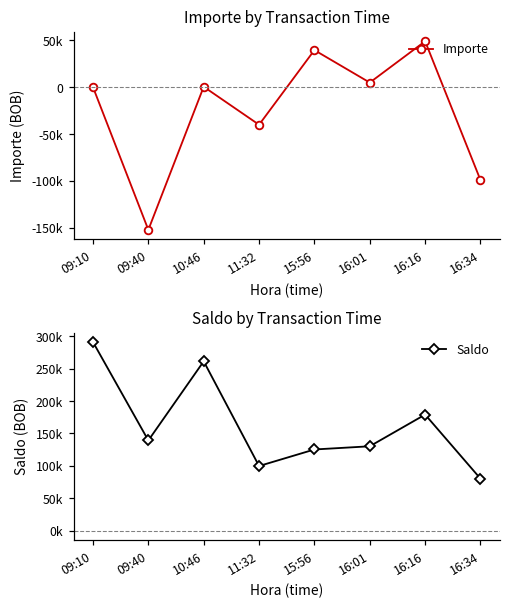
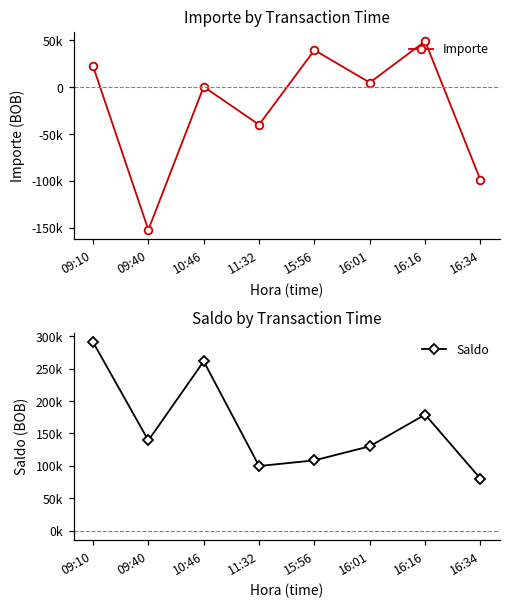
Importe by Transaction Time, 09:10: 0 -> 20000
Saldo by Transaction Time, 15:56: 130000 -> 110000
